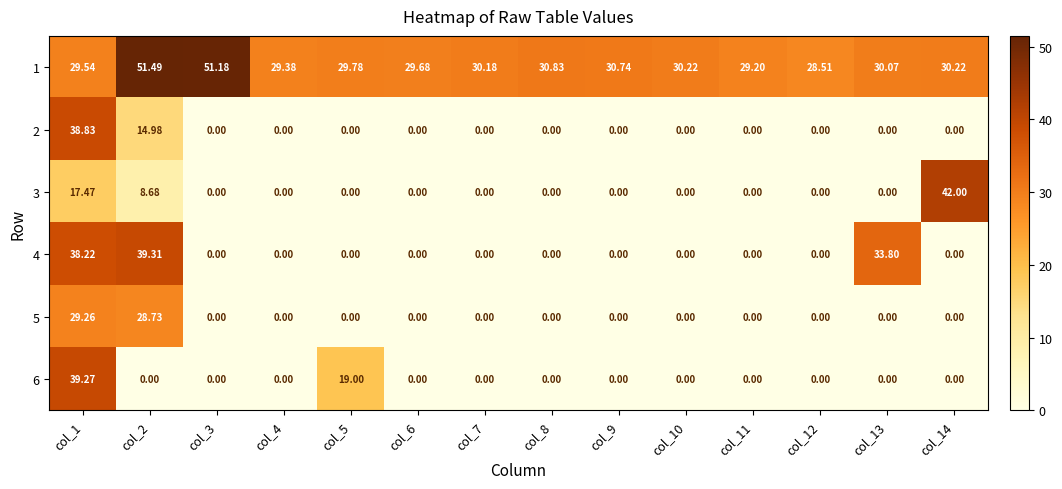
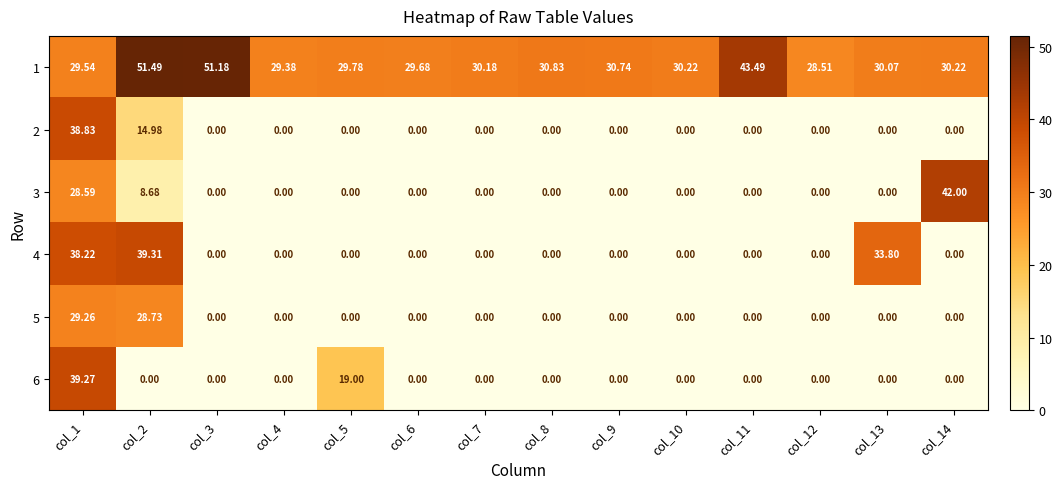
1, col_11: 29.20 -> 43.49
3, col_1: 17.47 -> 28.59
